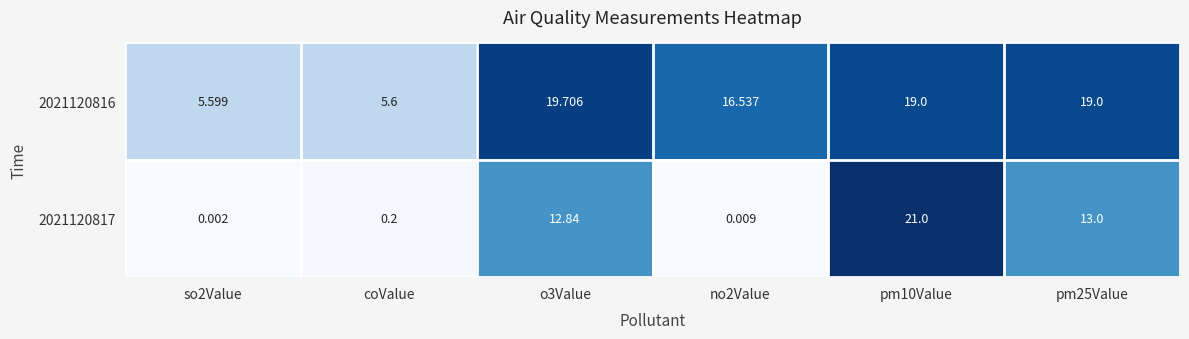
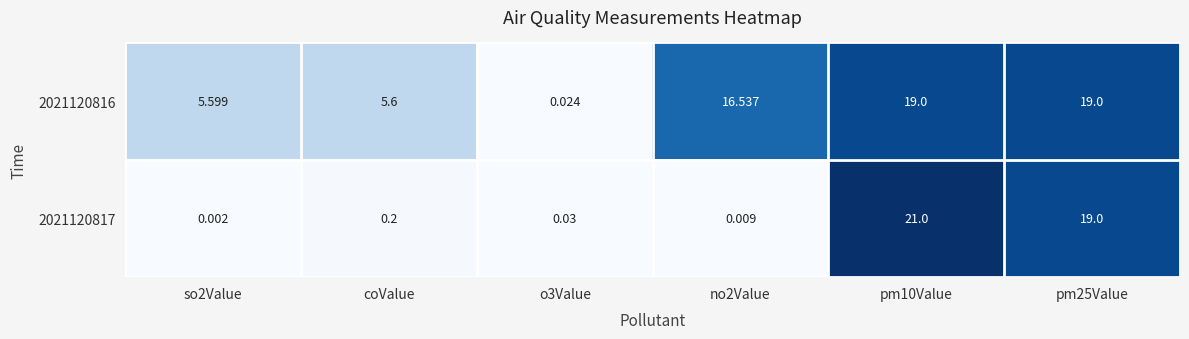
2021120816, o3Value: 19.706 -> 0.024
2021120817, o3Value: 12.84 -> 0.03
2021120817, pm25Value: 13.0 -> 19.0
